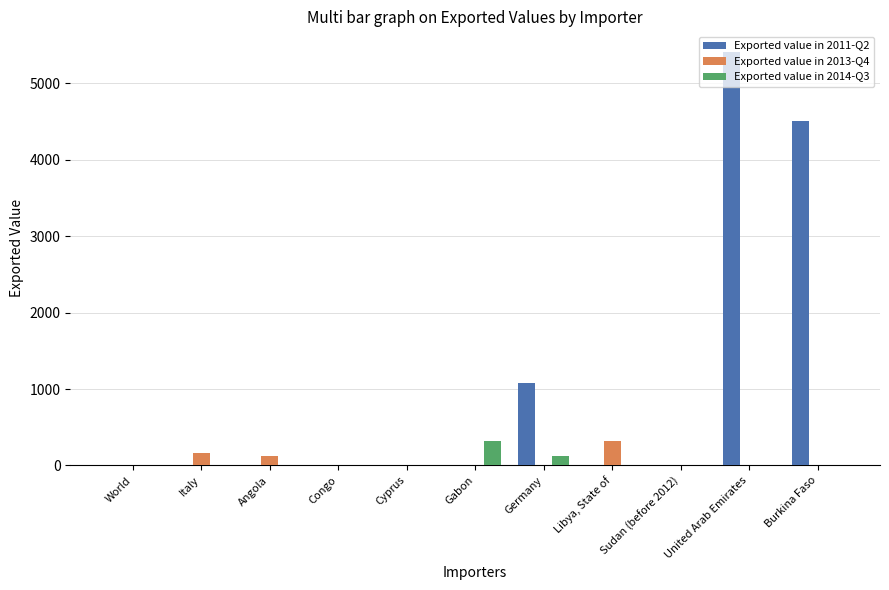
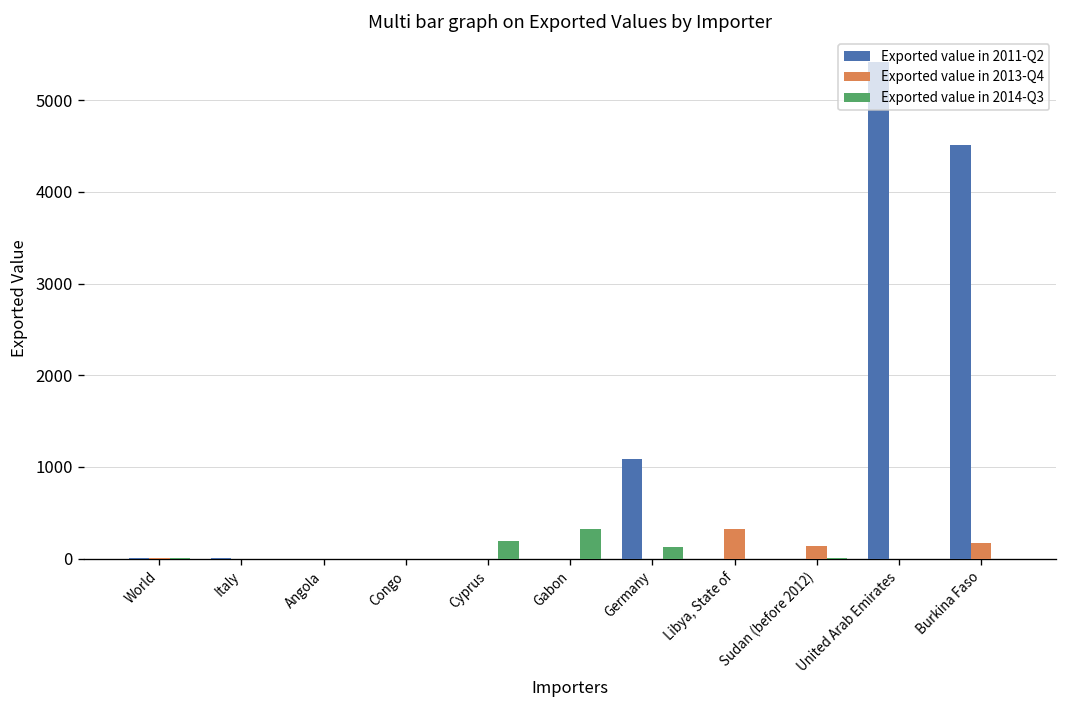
Exported value in 2013-Q4, Italy: 200 -> 0
Exported value in 2013-Q4, Angola: 100 -> 0
Exported value in 2014-Q3, Cyprus: 0 -> 200
Exported value in 2013-Q4, Sudan (before 2012): 0 -> 100
Exported value in 2013-Q4, Burkina Faso: 0 -> 200
